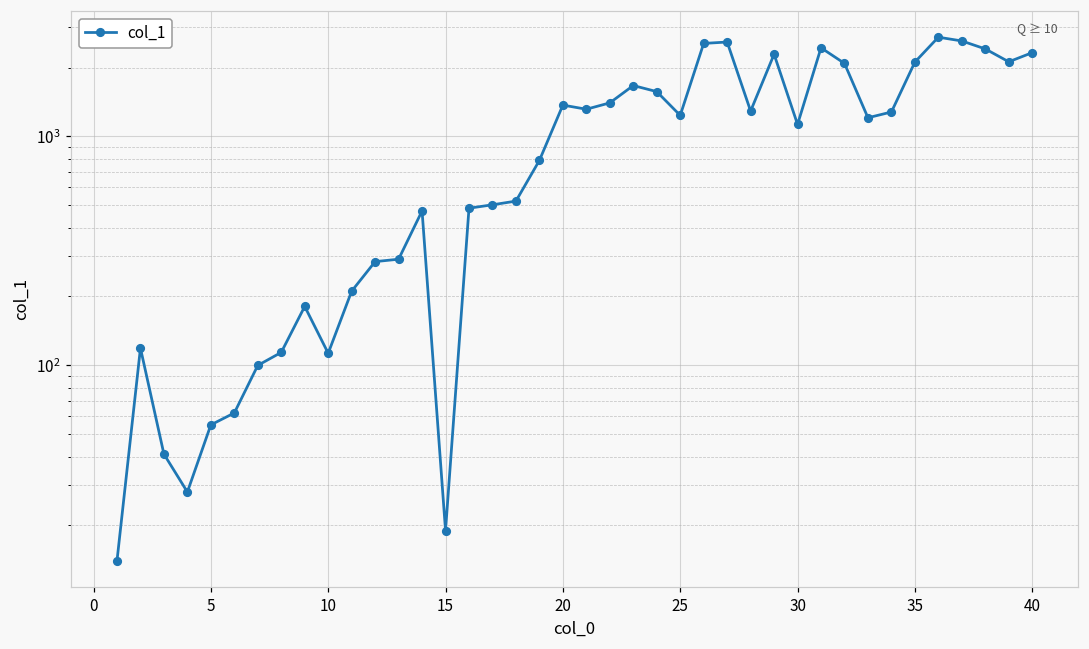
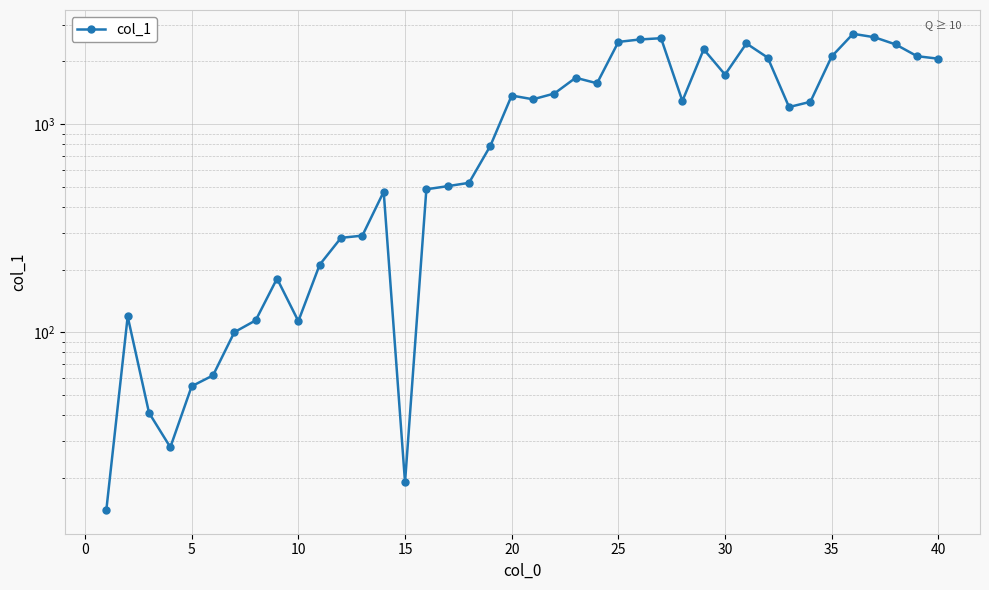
25: 1200 -> 2500
30: 1100 -> 1700
40: 2300 -> 2100
